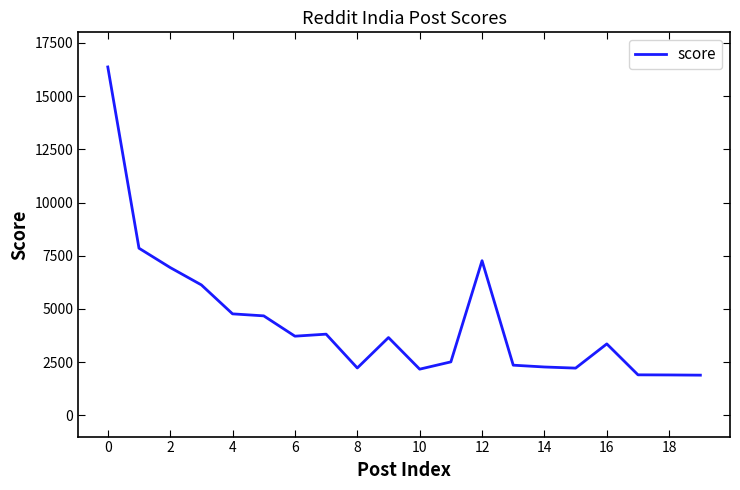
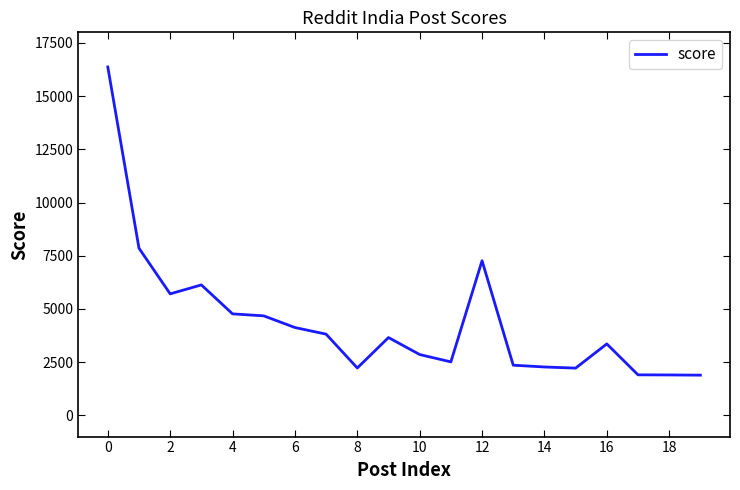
2: 6900 -> 5700
6: 3700 -> 4100
10: 2200 -> 2900
